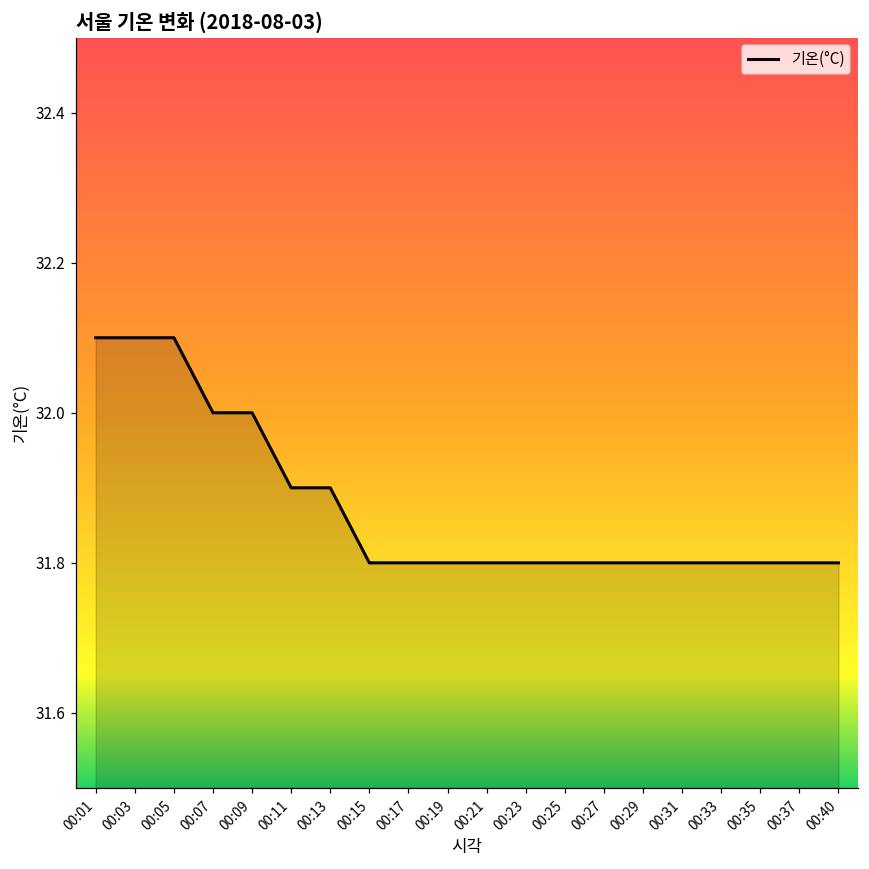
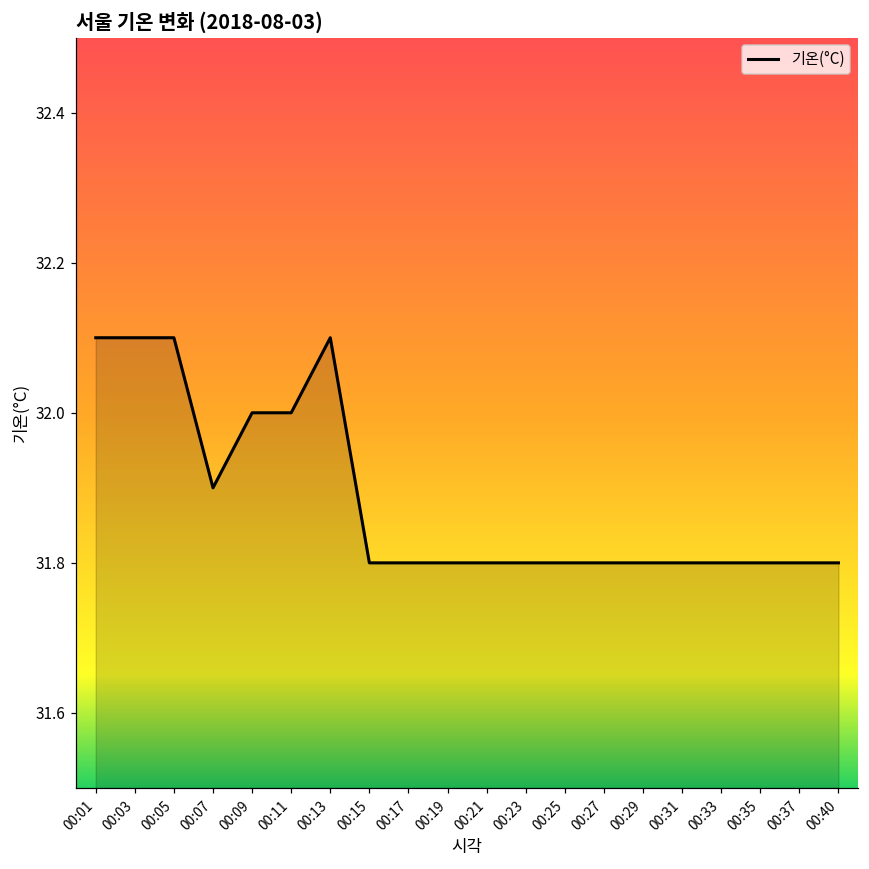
00:07: 32.0 -> 31.9
00:11: 31.9 -> 32.0
00:13: 31.9 -> 32.1
